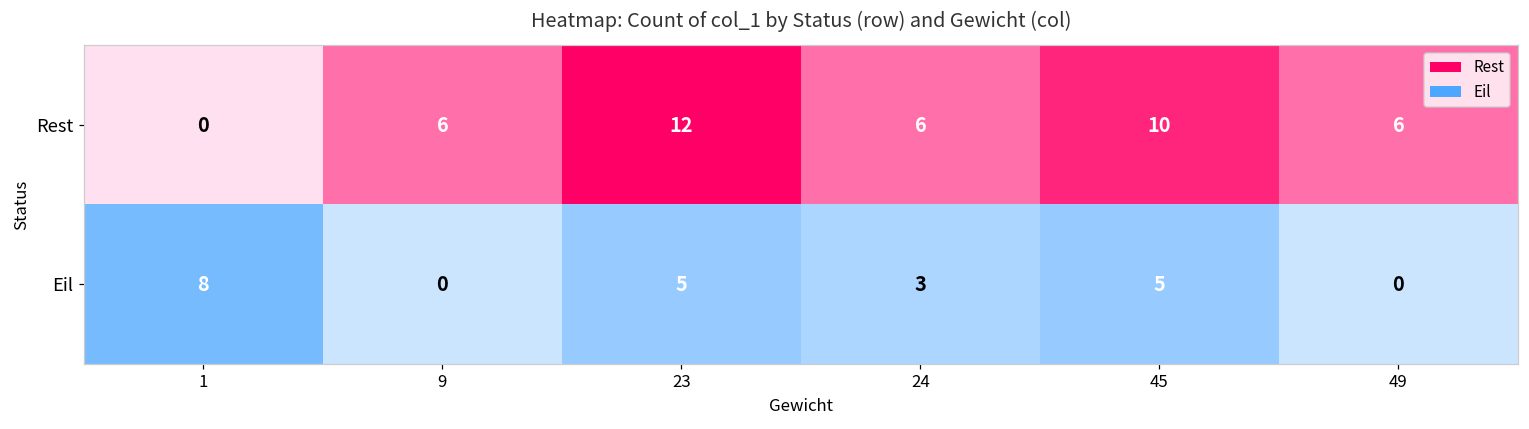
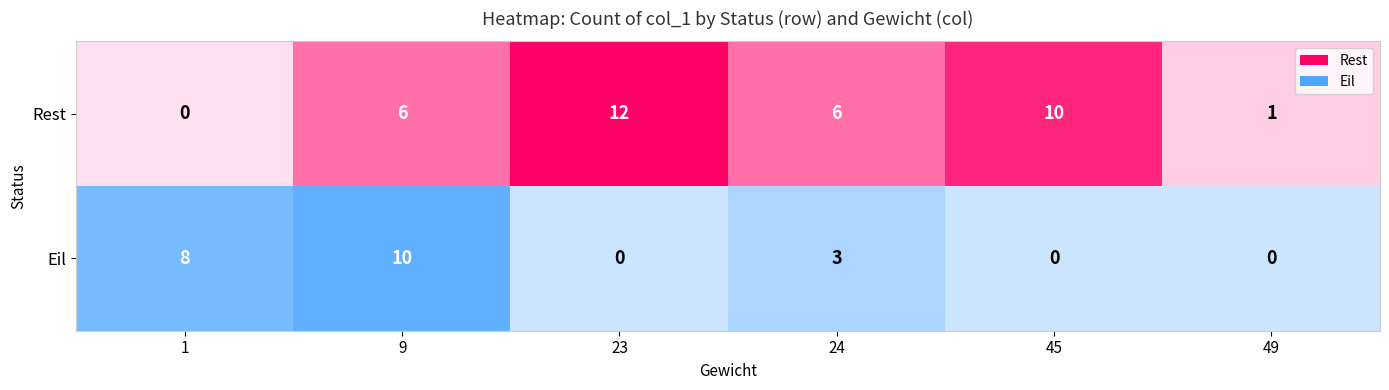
Rest, 49: 6 -> 1
Eil, 9: 0 -> 10
Eil, 23: 5 -> 0
Eil, 45: 5 -> 0
